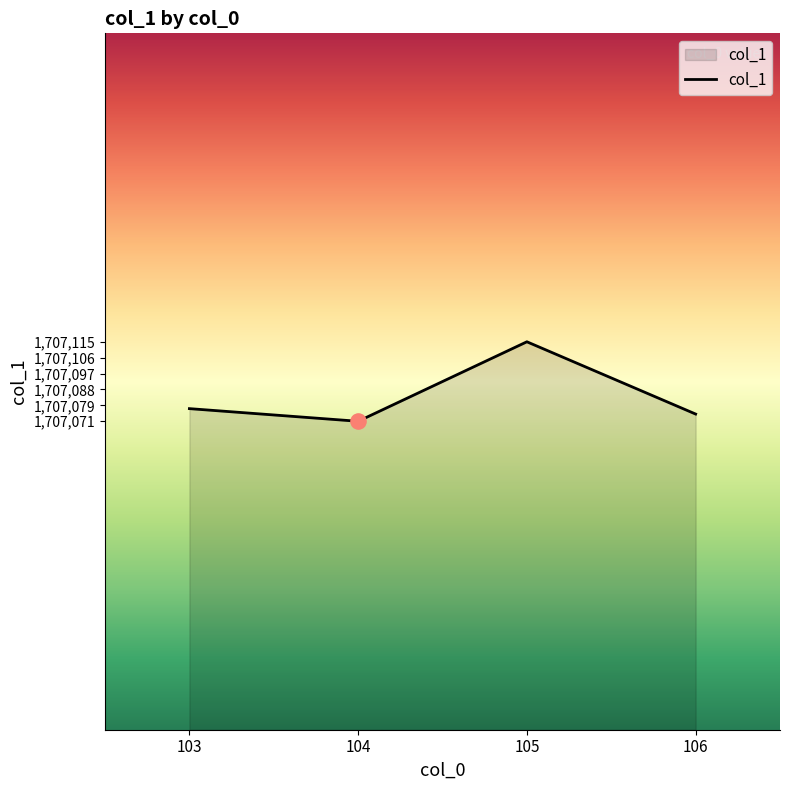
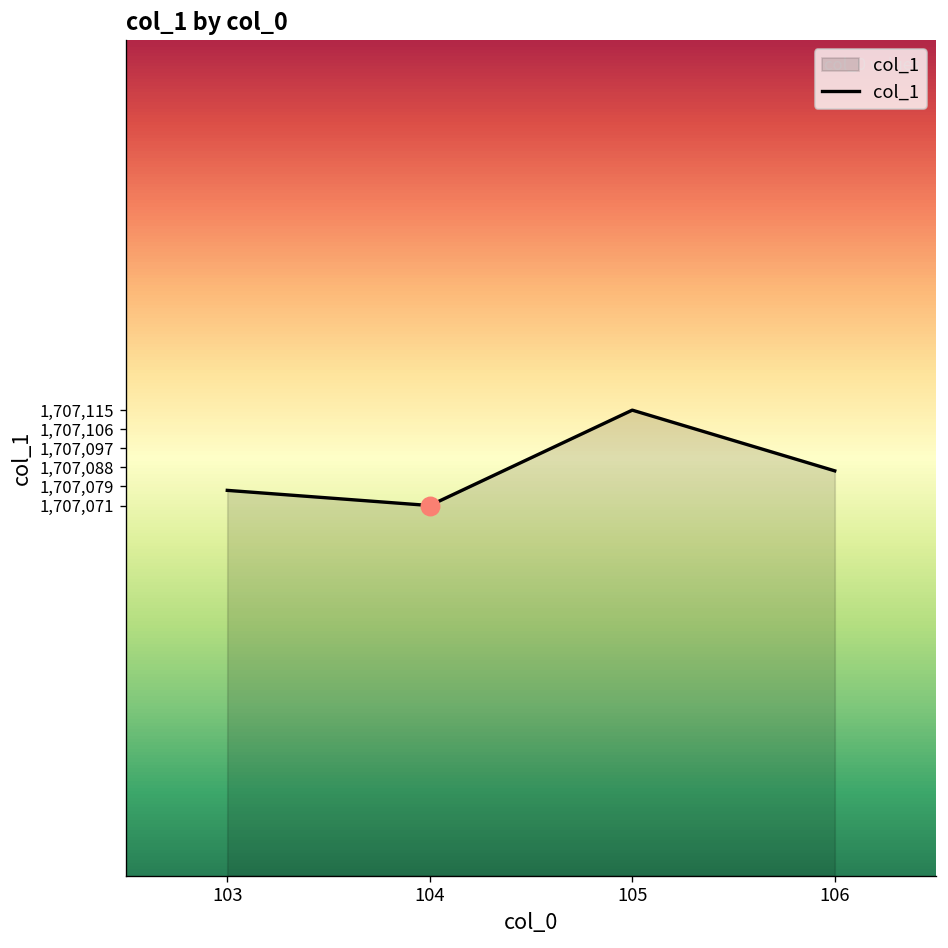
col_1, 106: 1,707,075 -> 1,707,087
